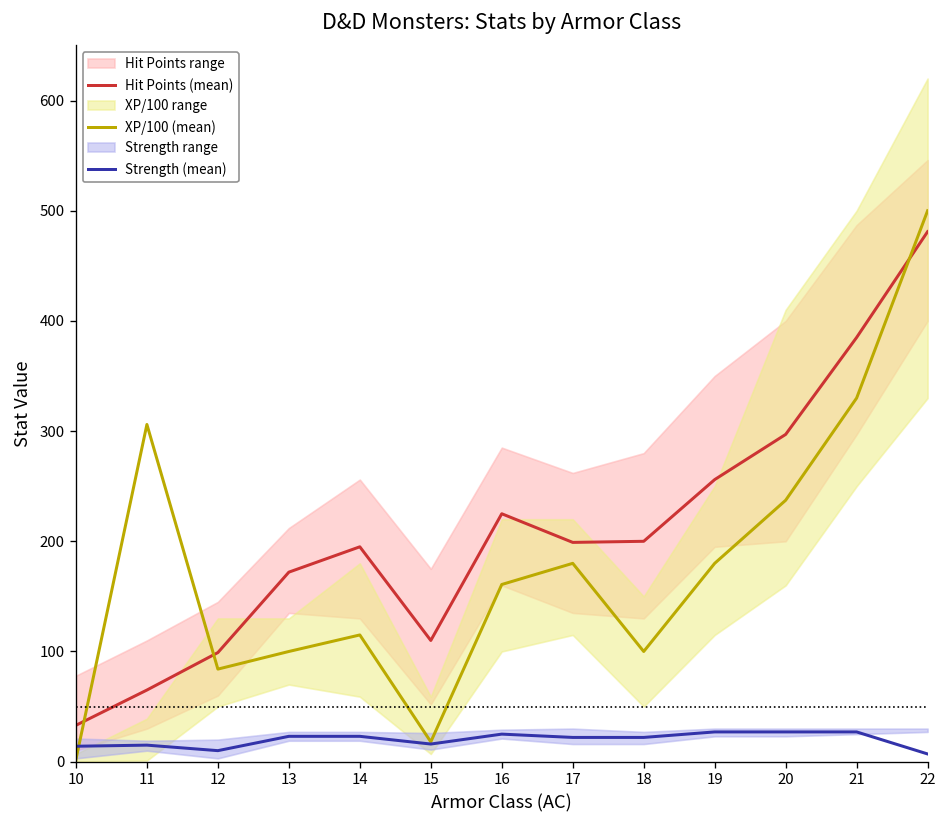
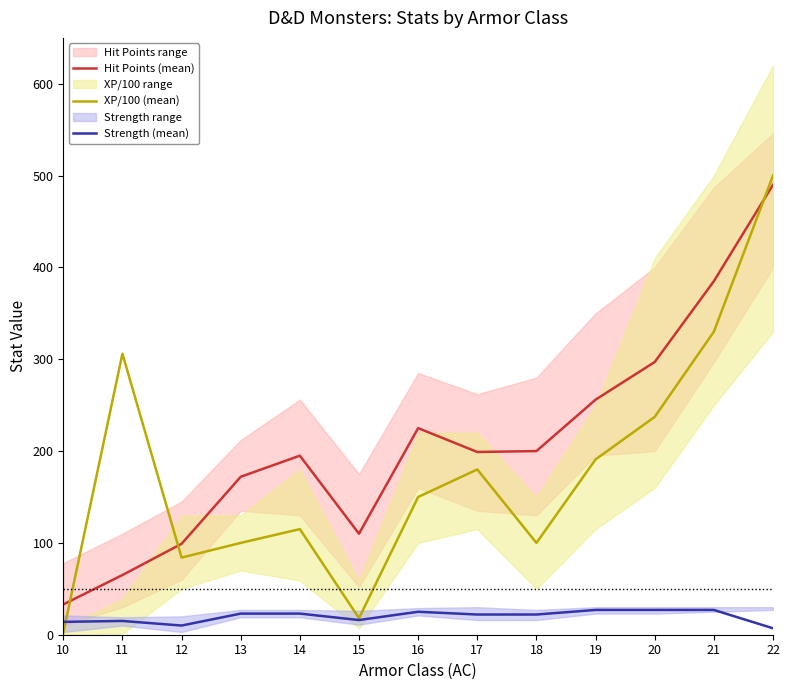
XP/100 (mean), 16: 160 -> 150
XP/100 (mean), 19: 180 -> 190
Hit Points (mean), 22: 480 -> 490
